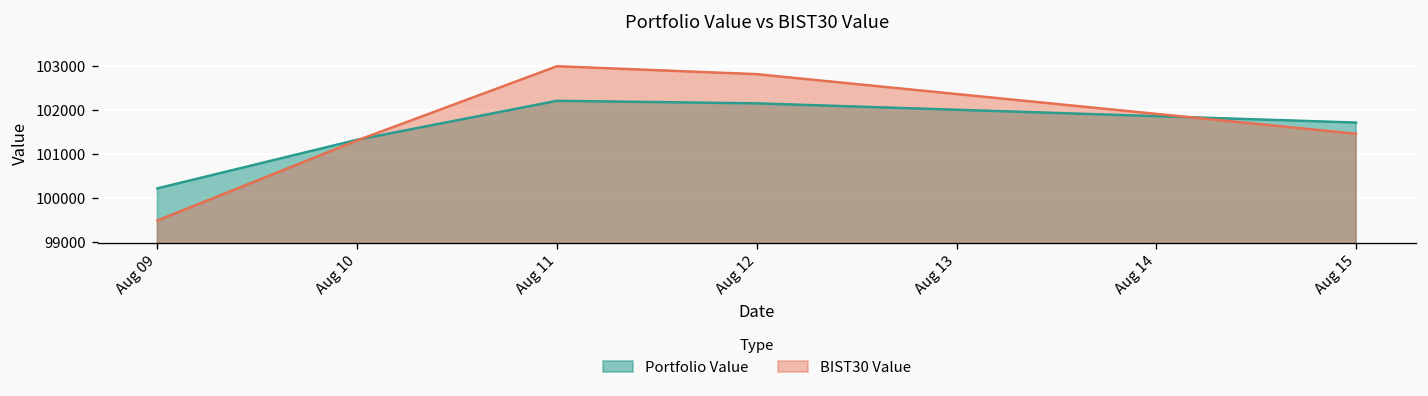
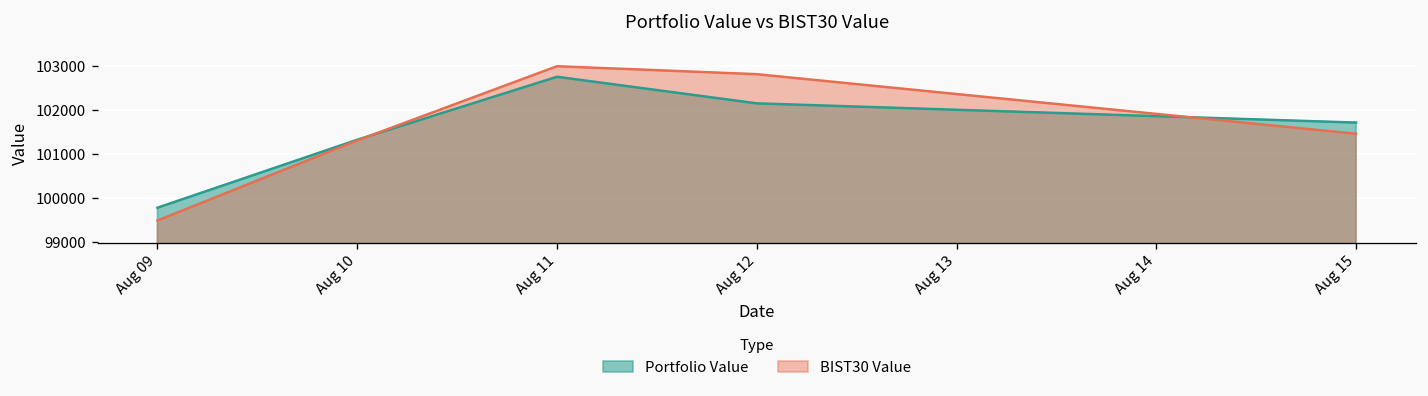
Portfolio Value, Aug 09: 100200 -> 99800
Portfolio Value, Aug 11: 102200 -> 102800
